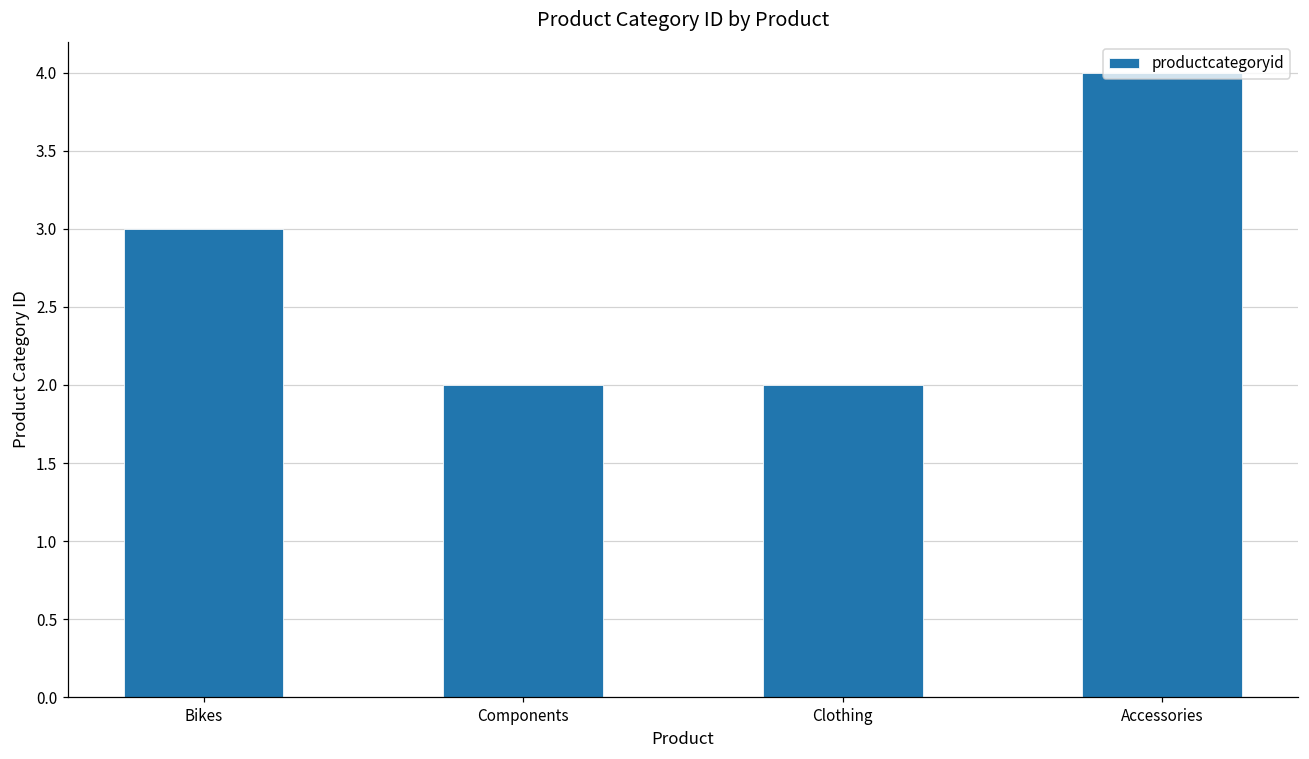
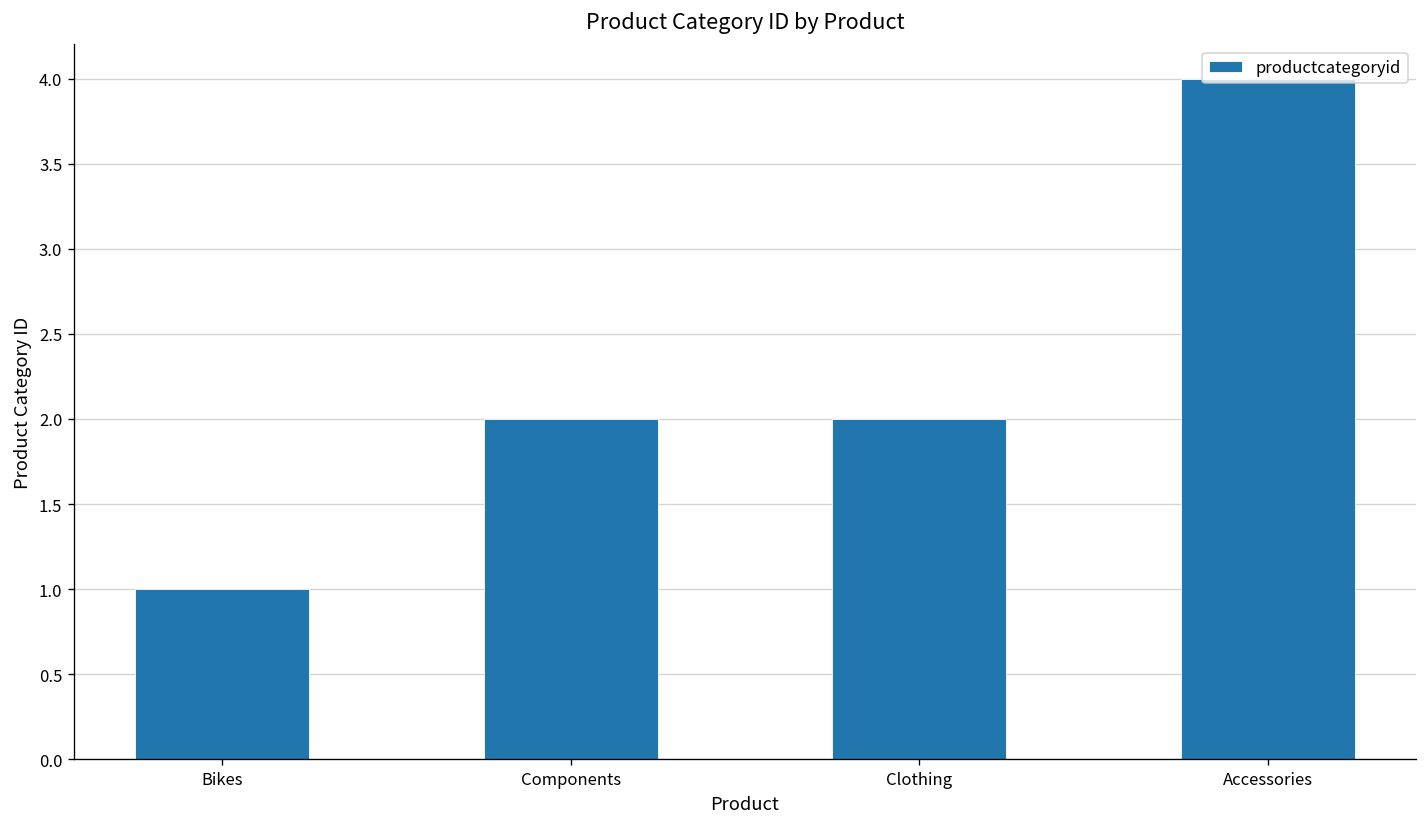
Bikes: 3 -> 1
